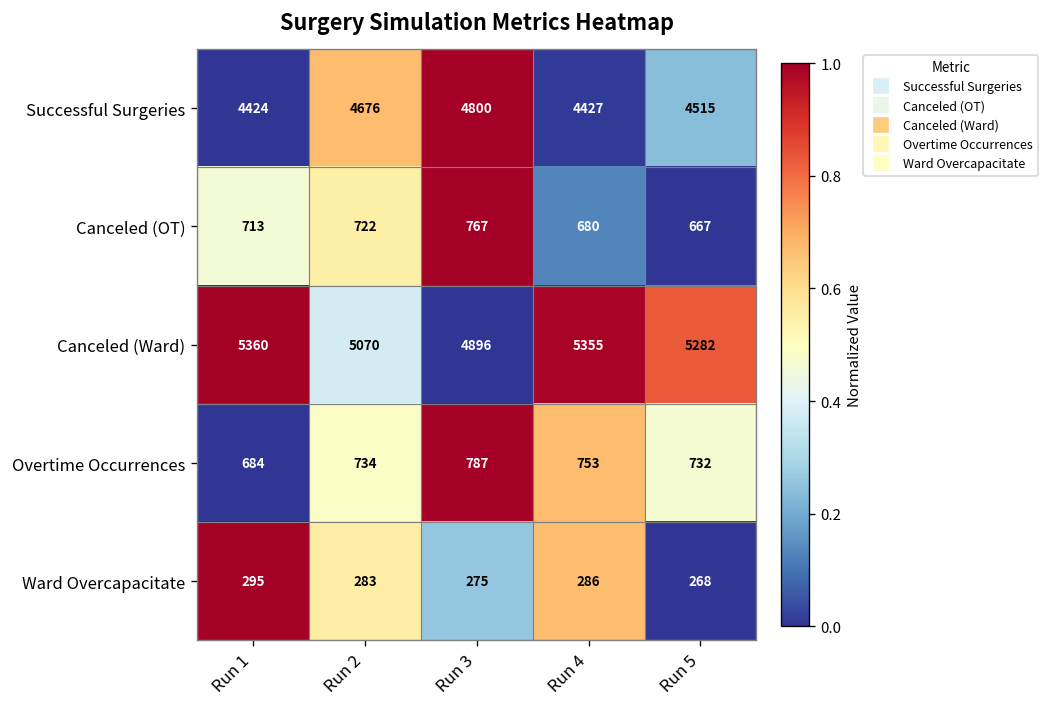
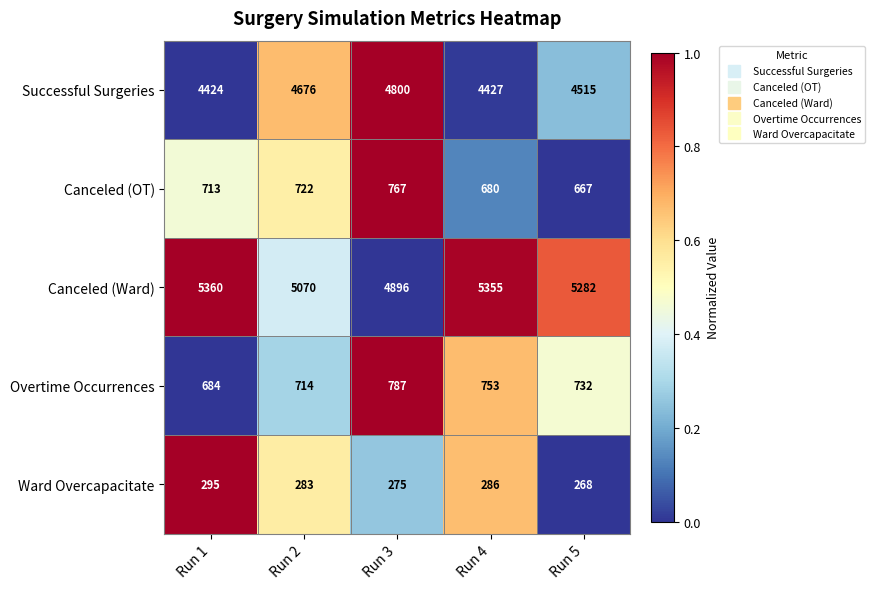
Overtime Occurrences, Run 2: 734 -> 714
